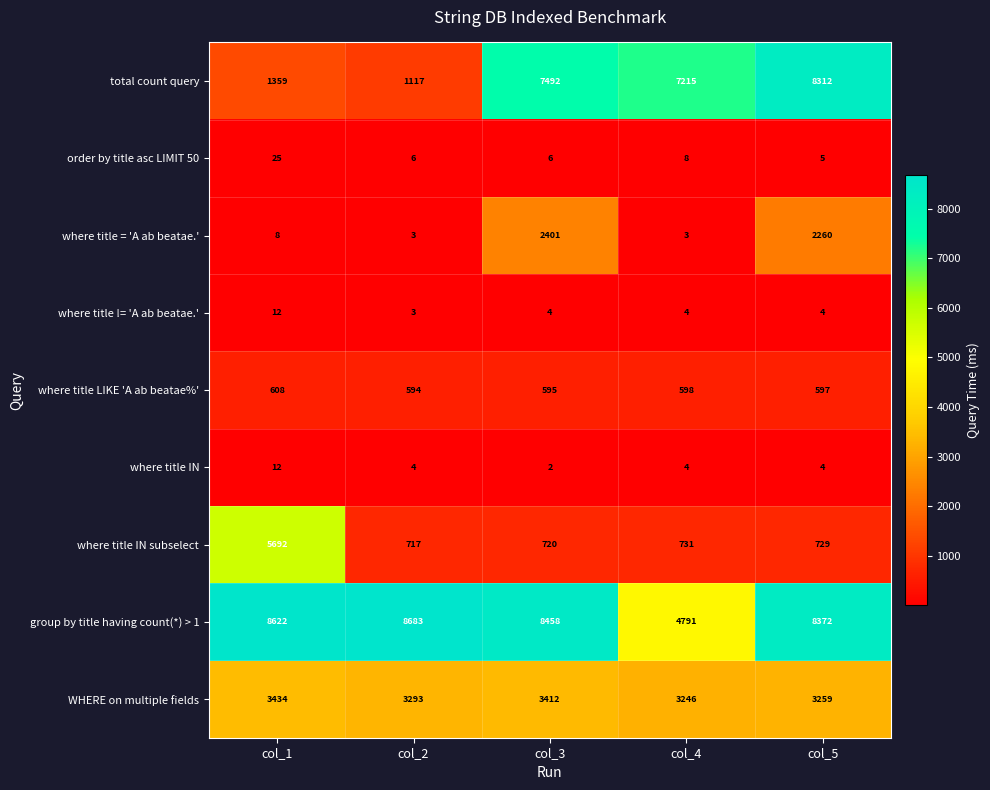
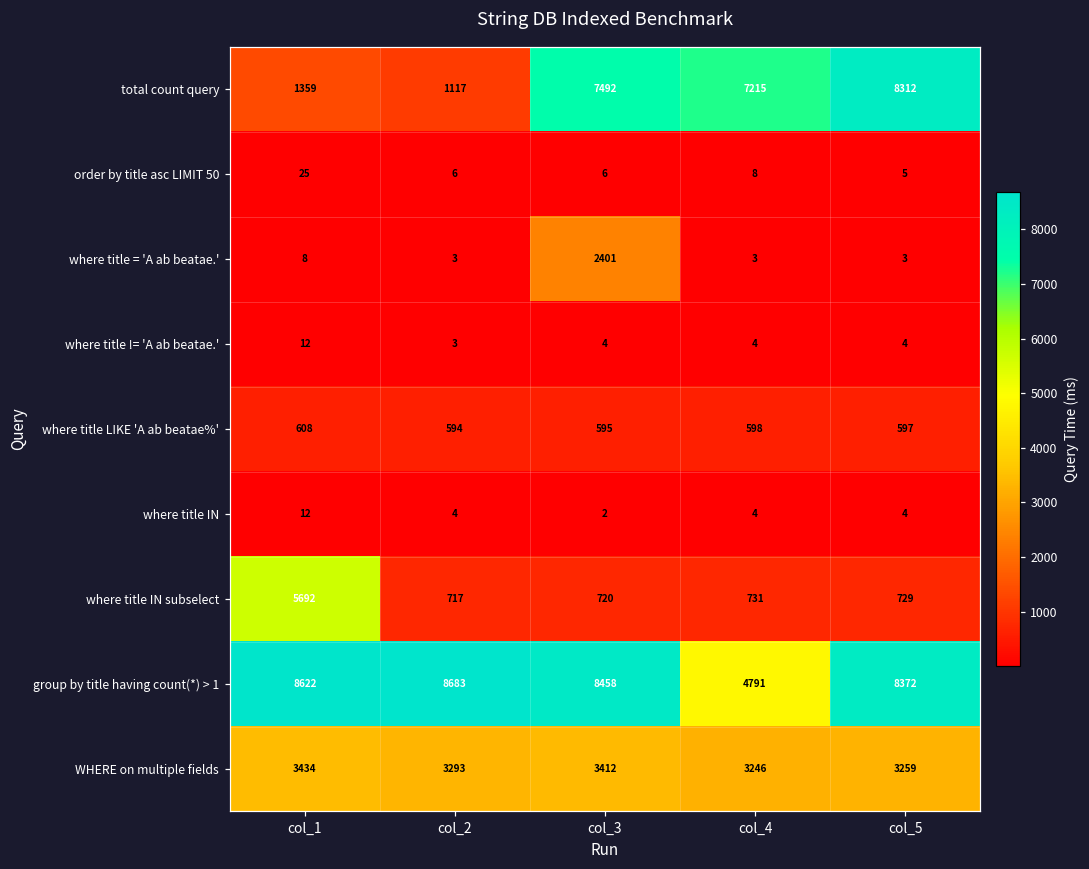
where title = 'A ab beatae.', col_5: 2260 -> 3
